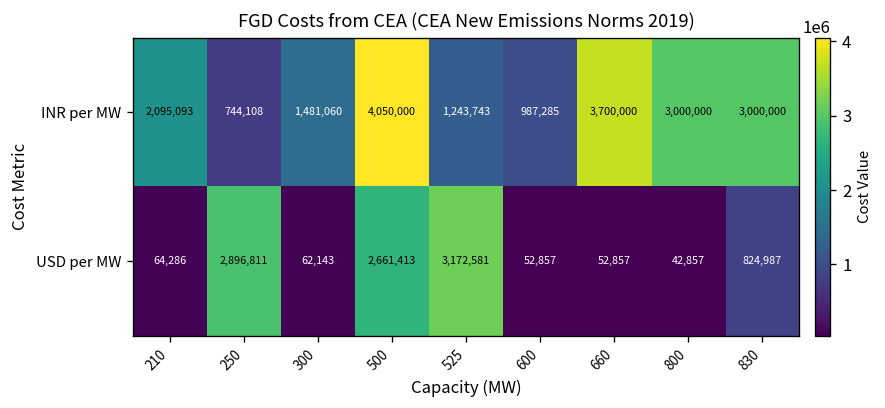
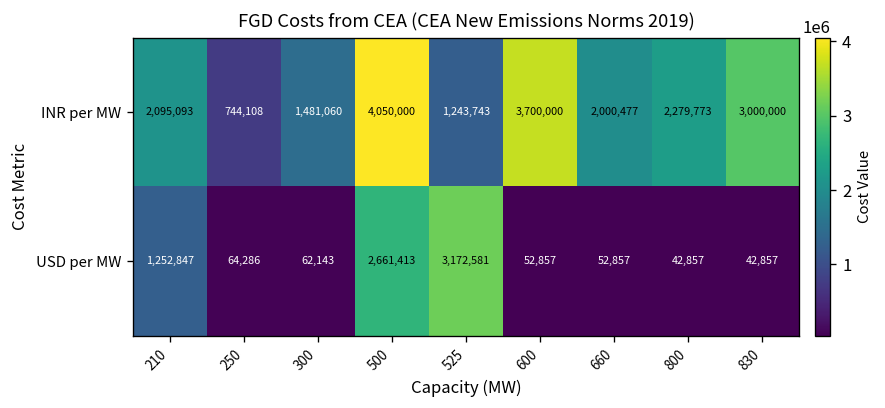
INR per MW, 600: 987,285 -> 3,700,000
INR per MW, 660: 3,700,000 -> 2,000,477
INR per MW, 800: 3,000,000 -> 2,279,773
USD per MW, 210: 64,286 -> 1,252,847
USD per MW, 250: 2,896,811 -> 64,286
USD per MW, 830: 824,987 -> 42,857
